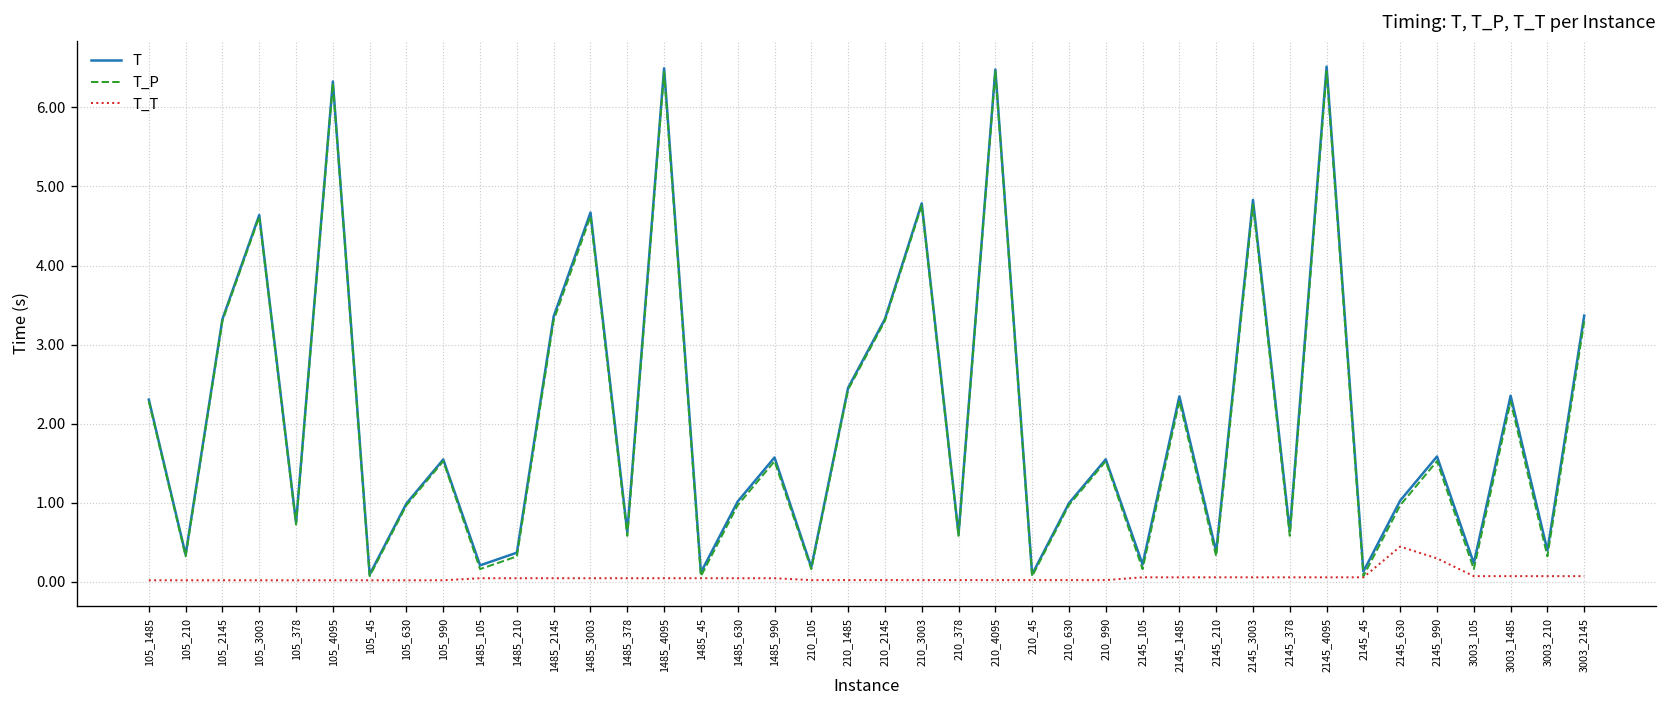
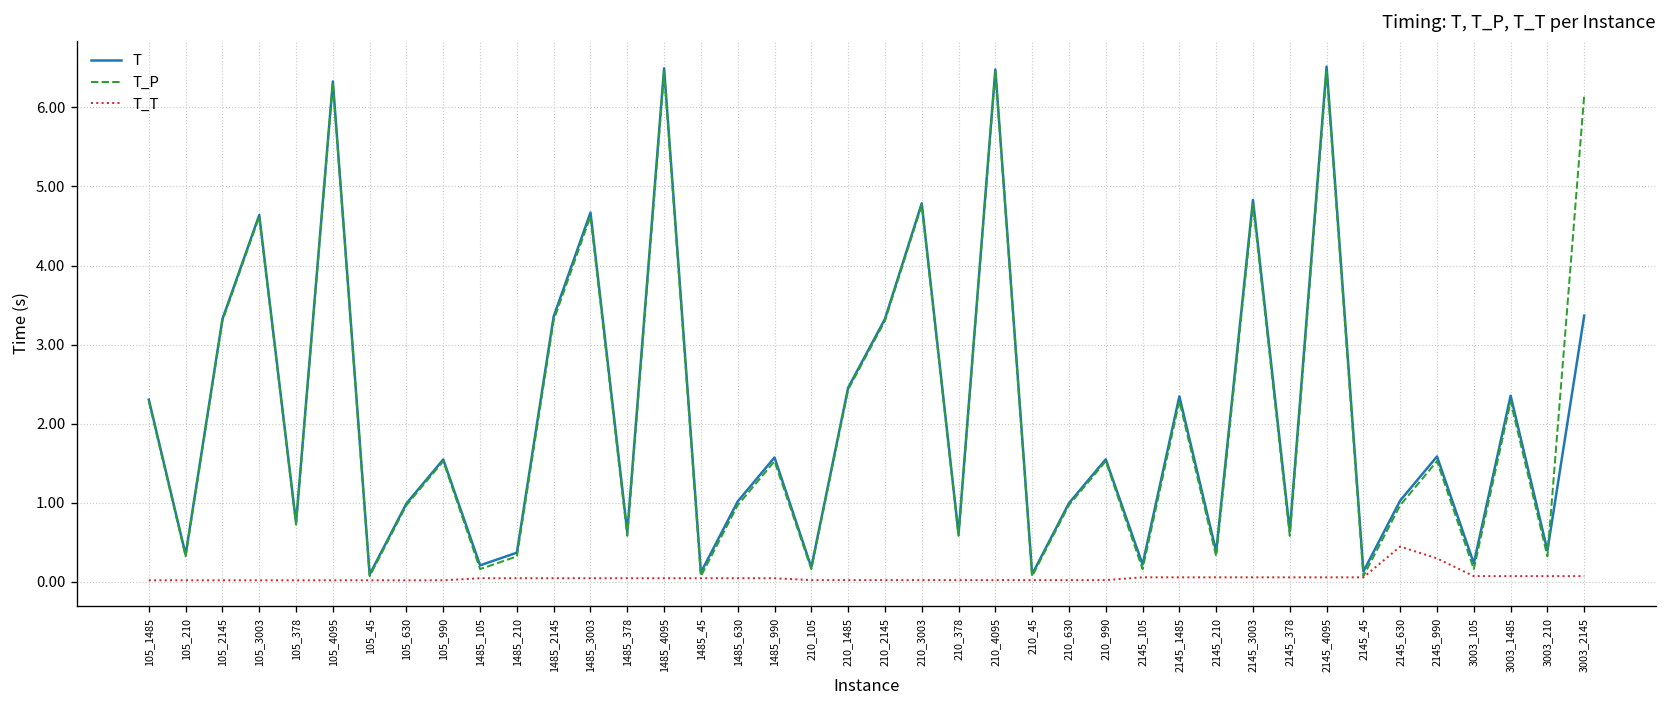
T_P, 3003_2145: 3.3 -> 6.2
